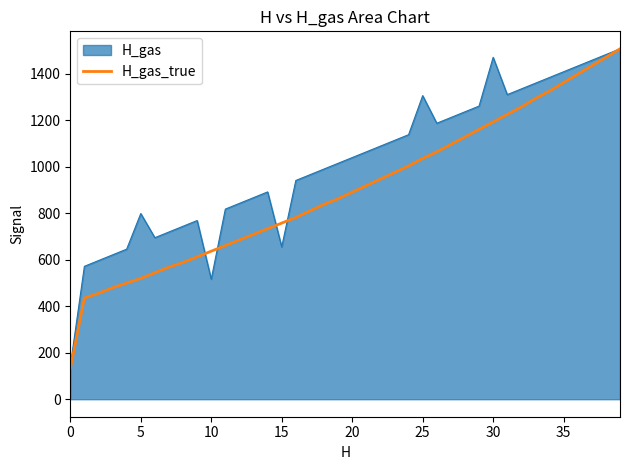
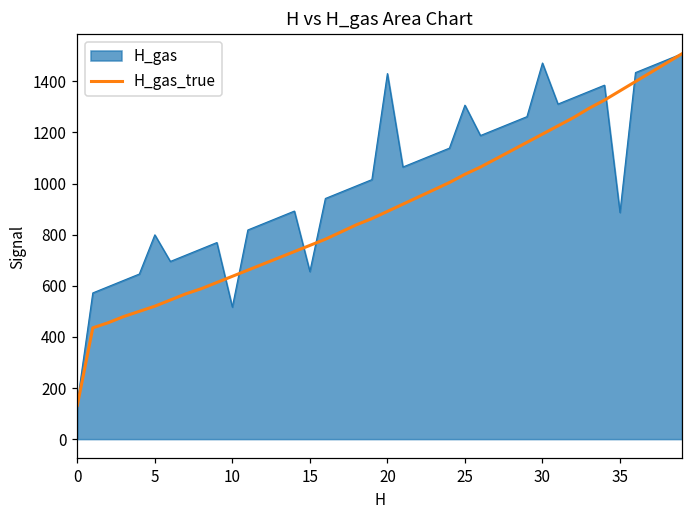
H_gas, 20: 1040 -> 1430
H_gas, 35: 1410 -> 890
